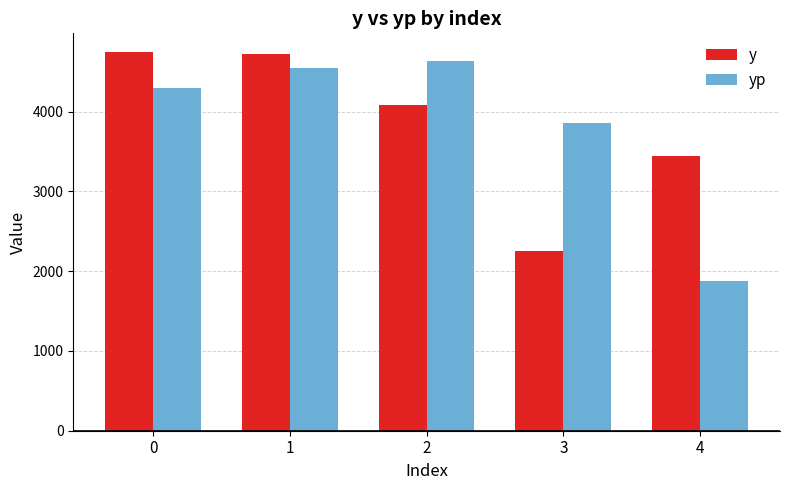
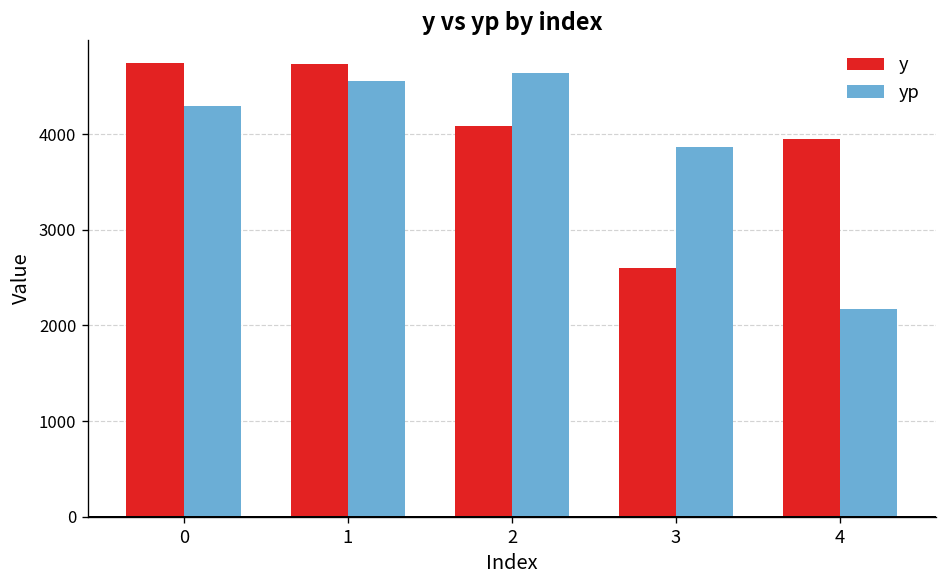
y, 3: 2300 -> 2600
y, 4: 3400 -> 3900
yp, 4: 1900 -> 2200
